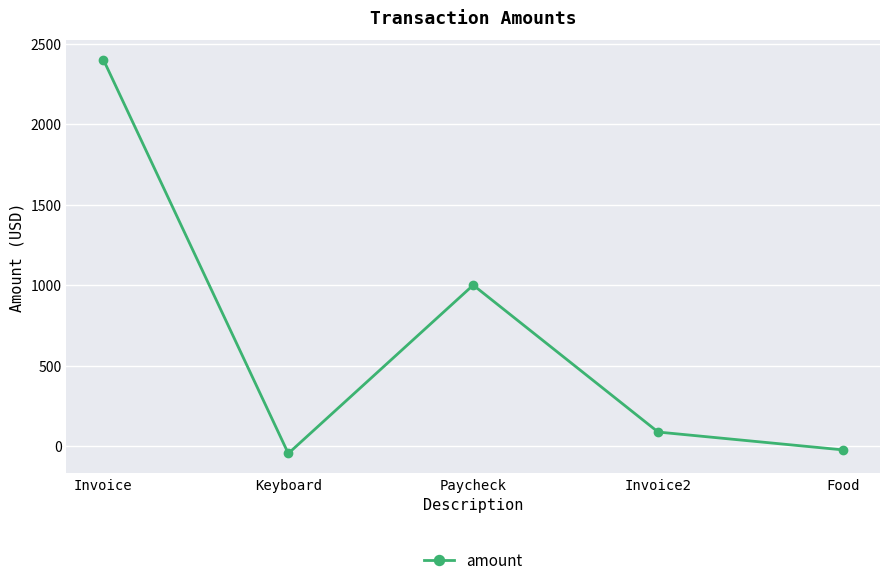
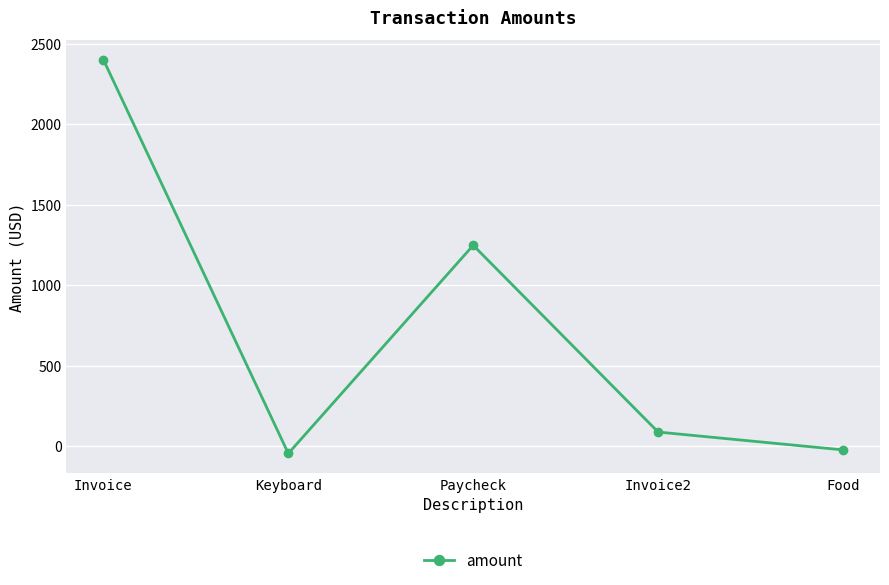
Paycheck: 1000 -> 1250
